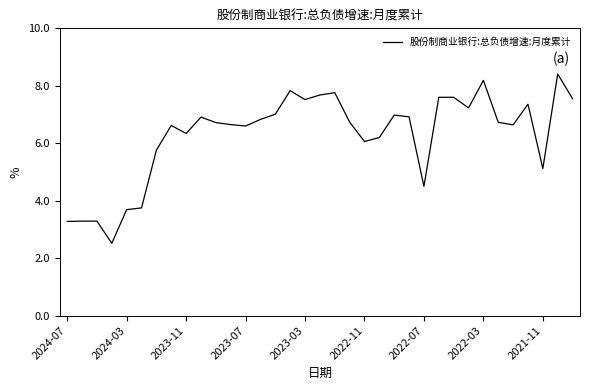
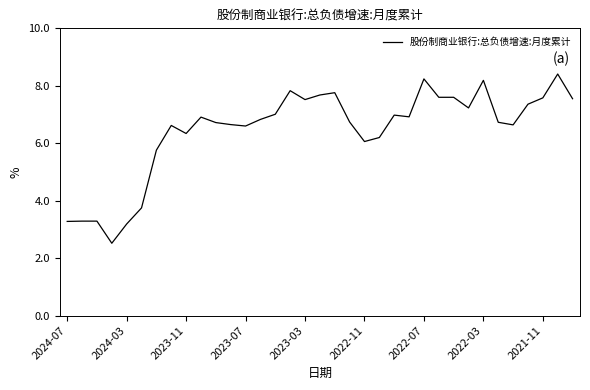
2024-03: 3.7 -> 3.2
2022-07: 4.5 -> 8.2
2021-11: 5.1 -> 7.6
